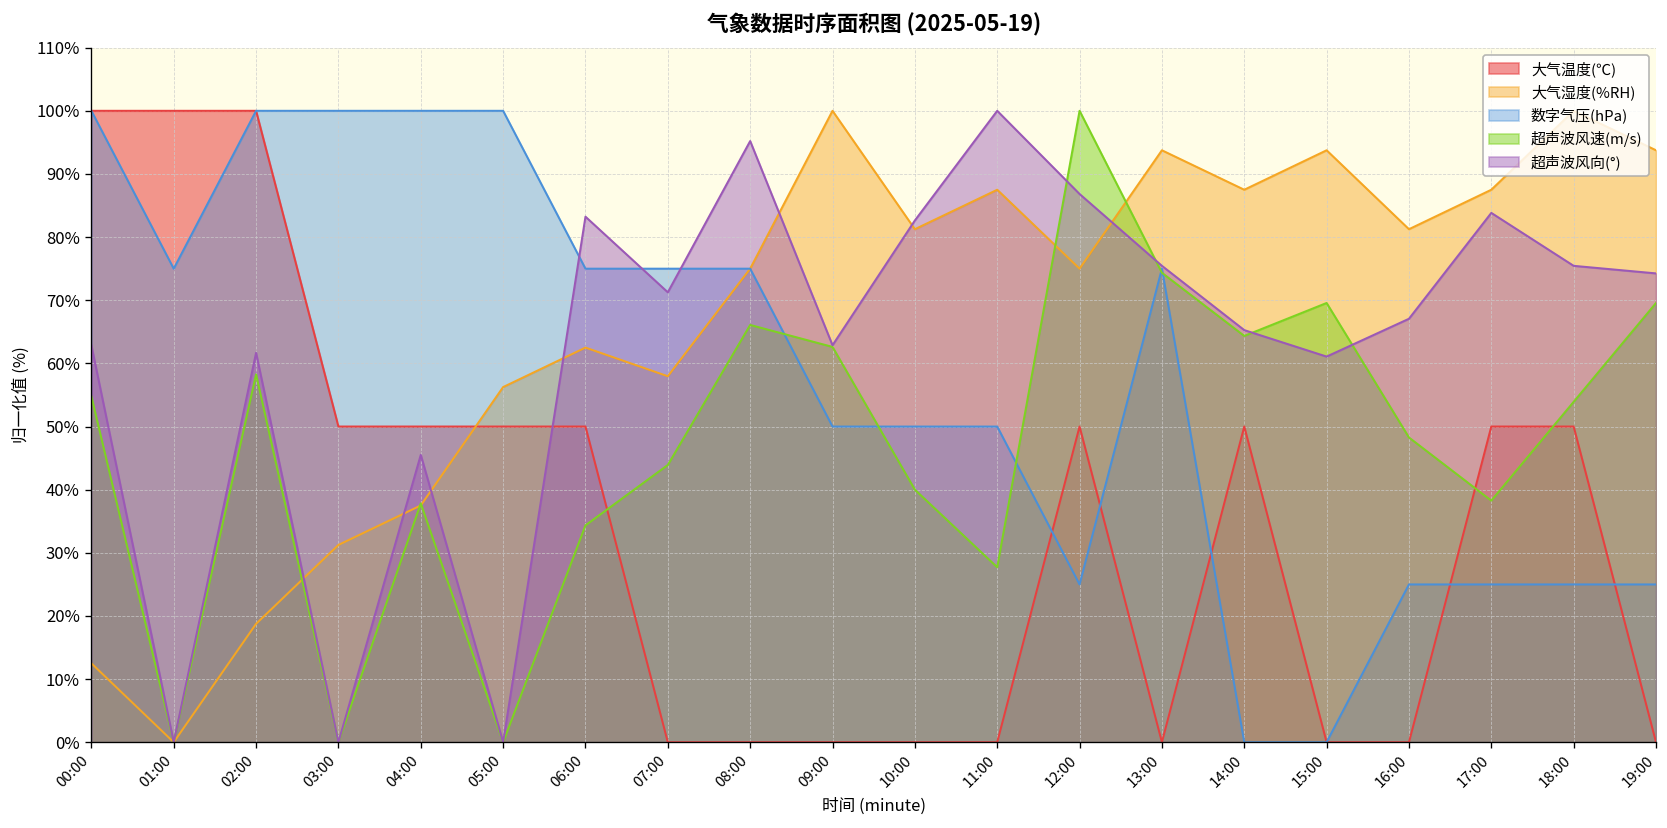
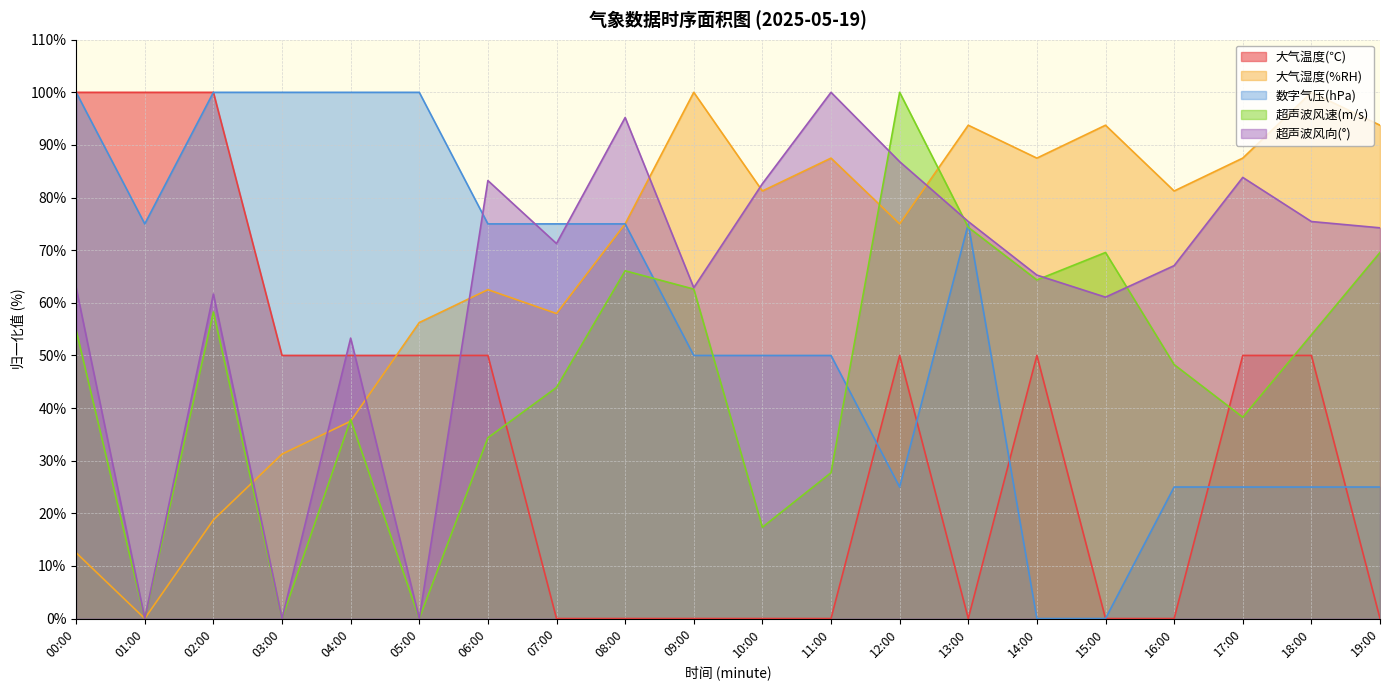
超声波风向(°), 04:00: 46% -> 53%
超声波风速(m/s), 10:00: 40% -> 17%
